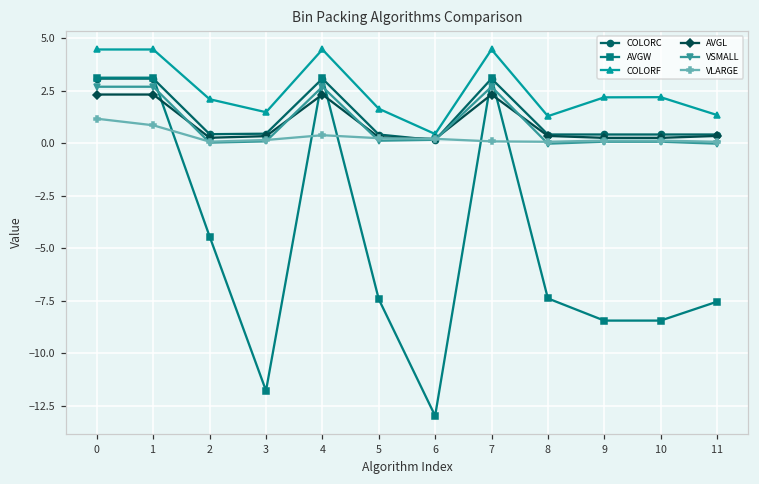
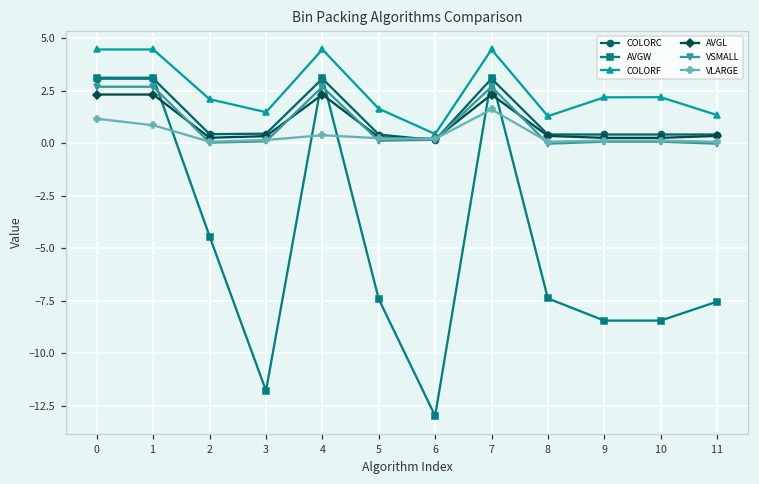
VLARGE, 7: 0.1 -> 1.6
